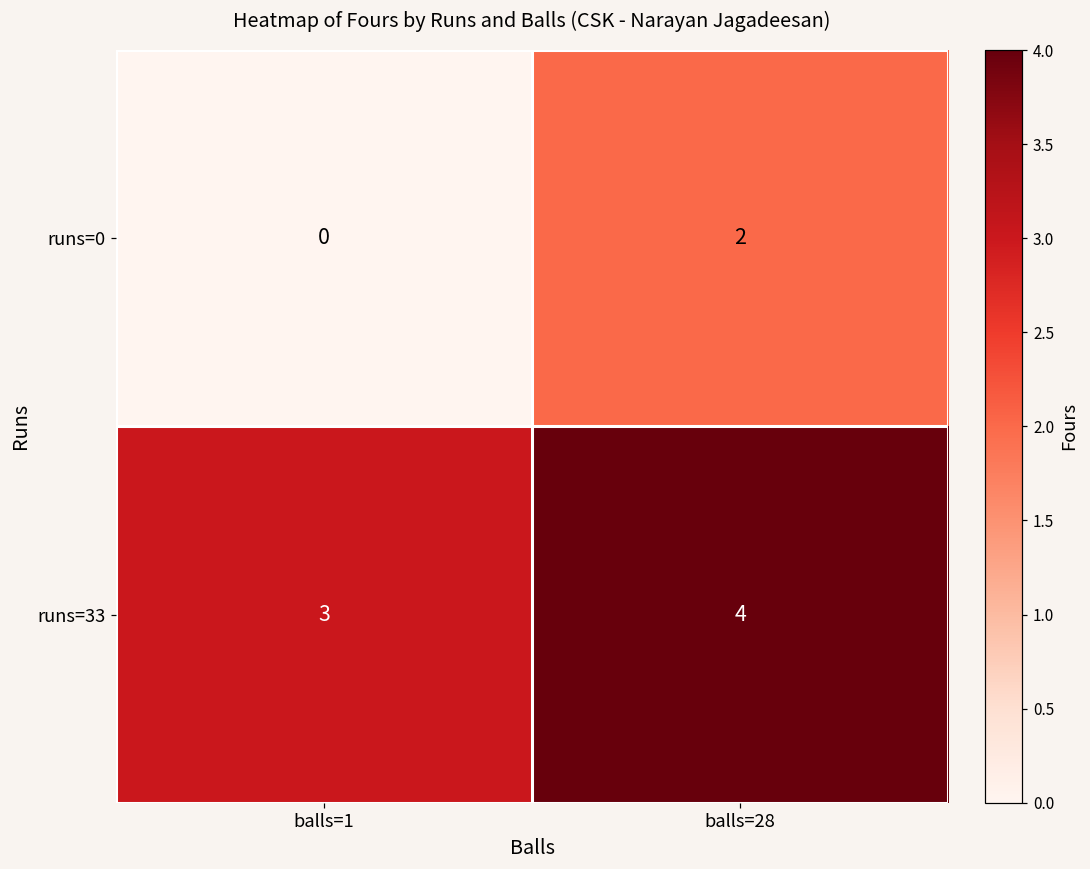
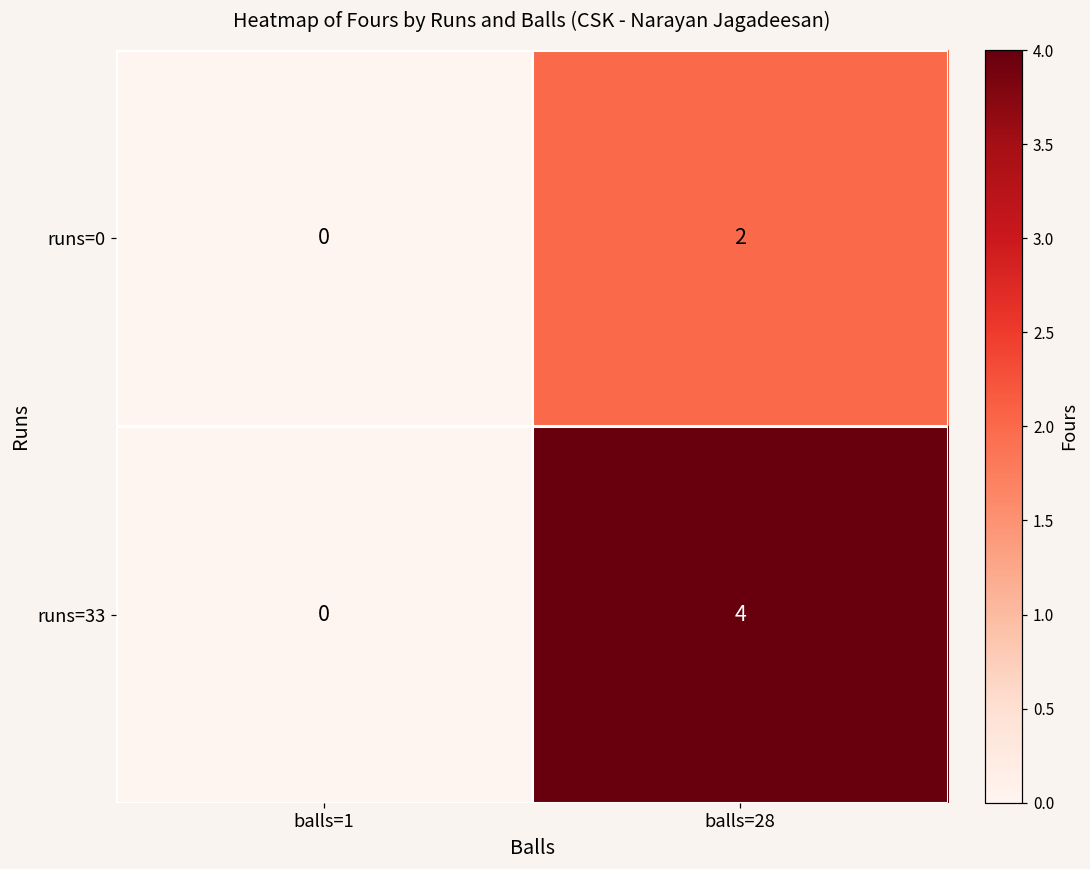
runs=33, balls=1: 3 -> 0
